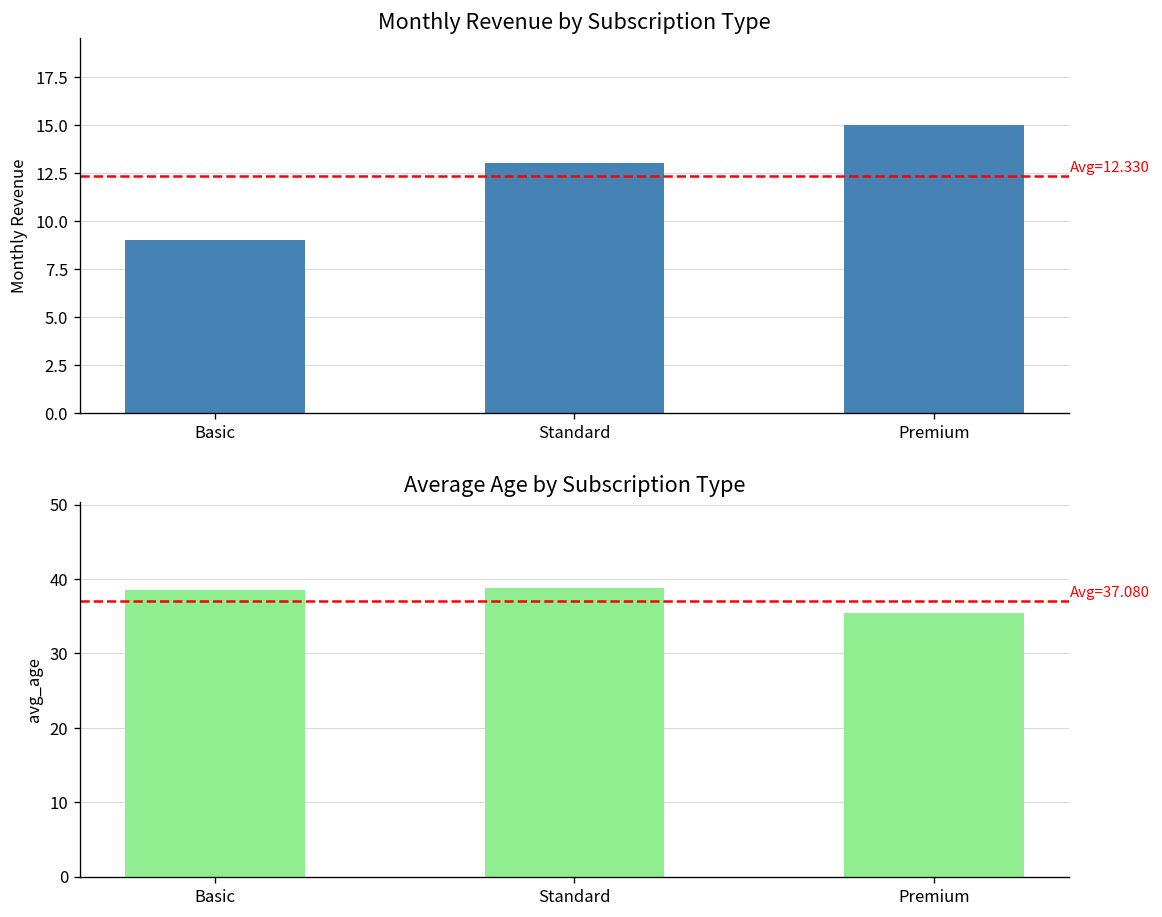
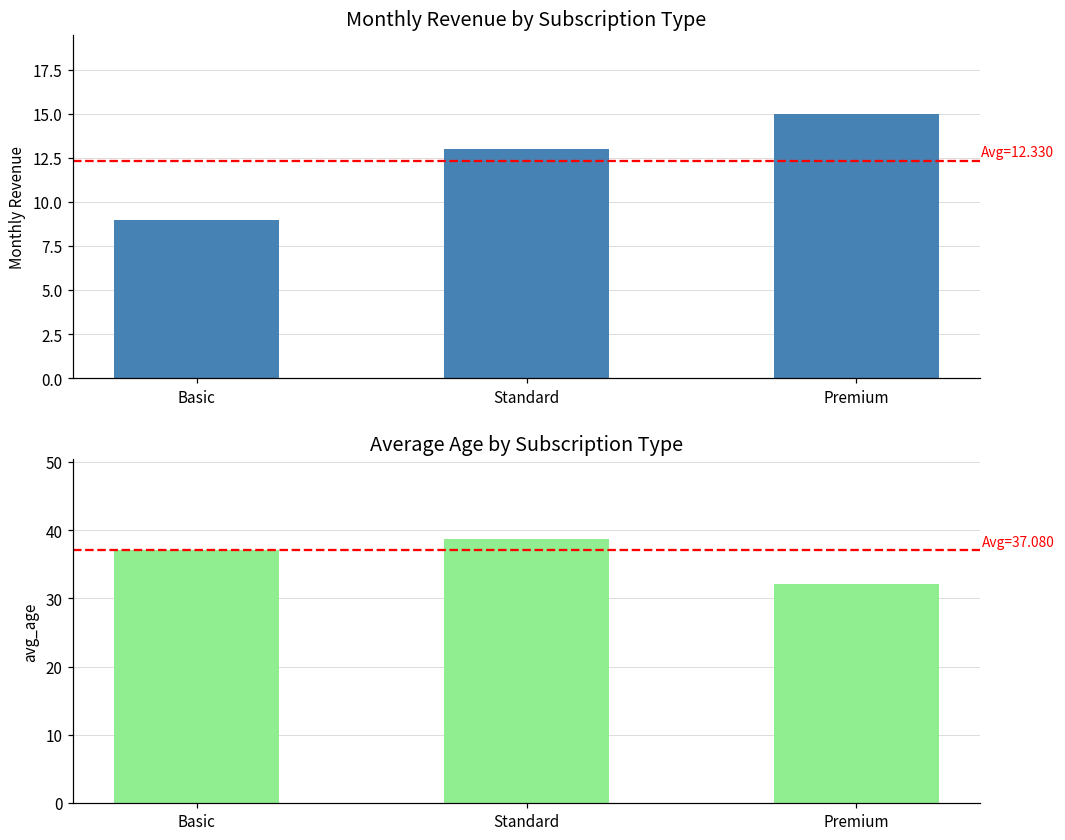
Average Age by Subscription Type, Basic: 38 -> 37
Average Age by Subscription Type, Premium: 35 -> 32
